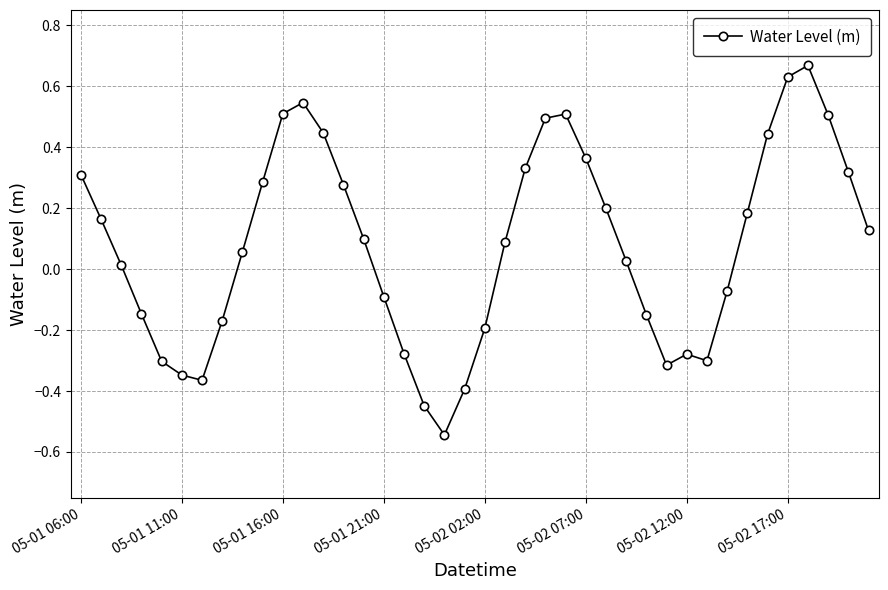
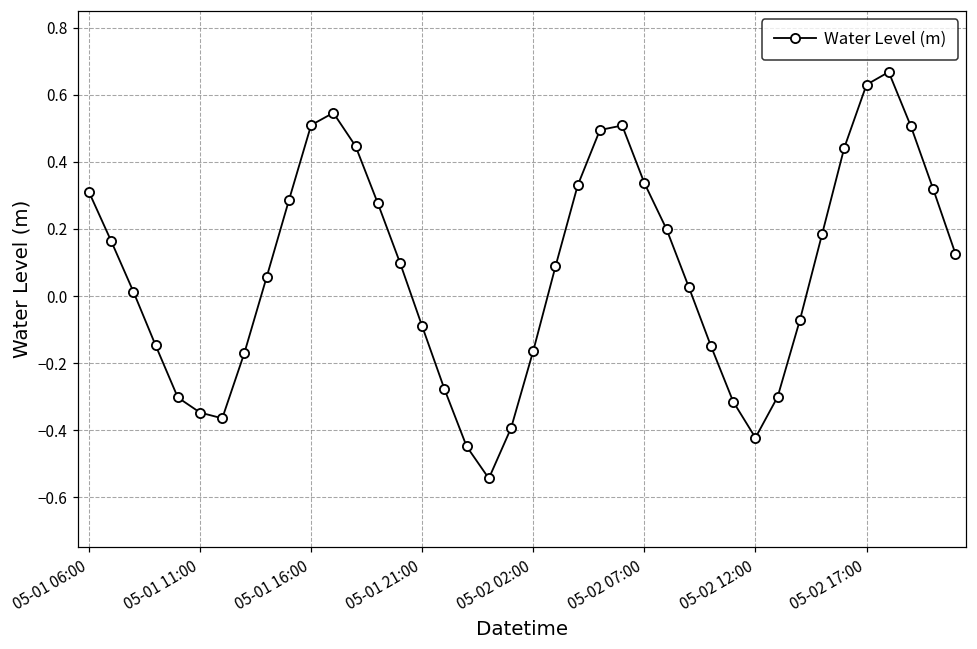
05-02 02:00: -0.19 -> -0.16
05-02 07:00: 0.36 -> 0.34
05-02 12:00: -0.28 -> -0.42
